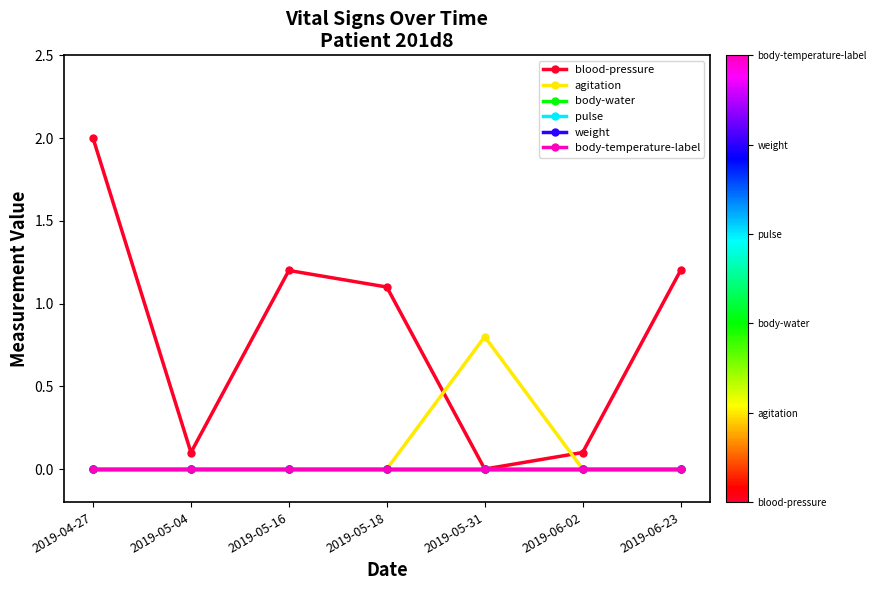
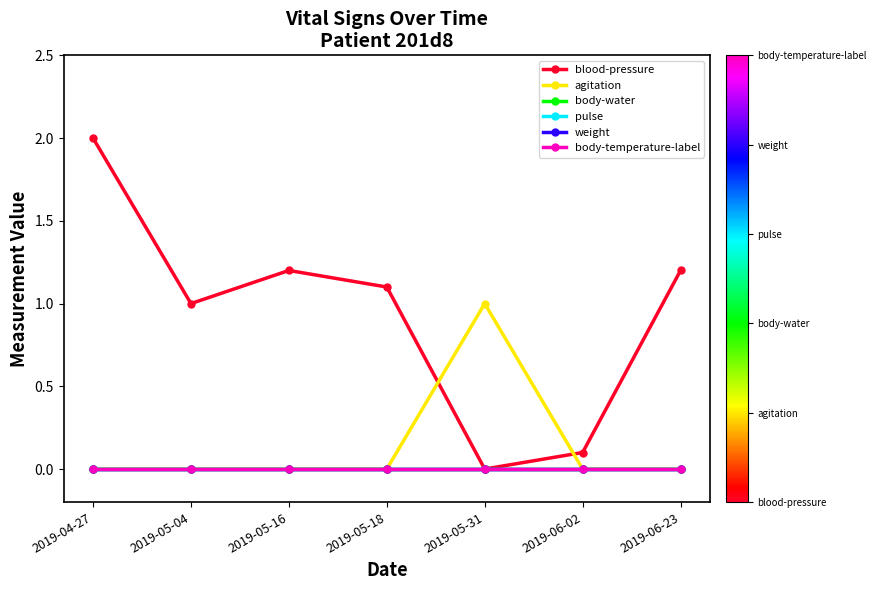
blood-pressure, 2019-05-04: 0.1 -> 1.0
agitation, 2019-05-31: 0.8 -> 1.0
